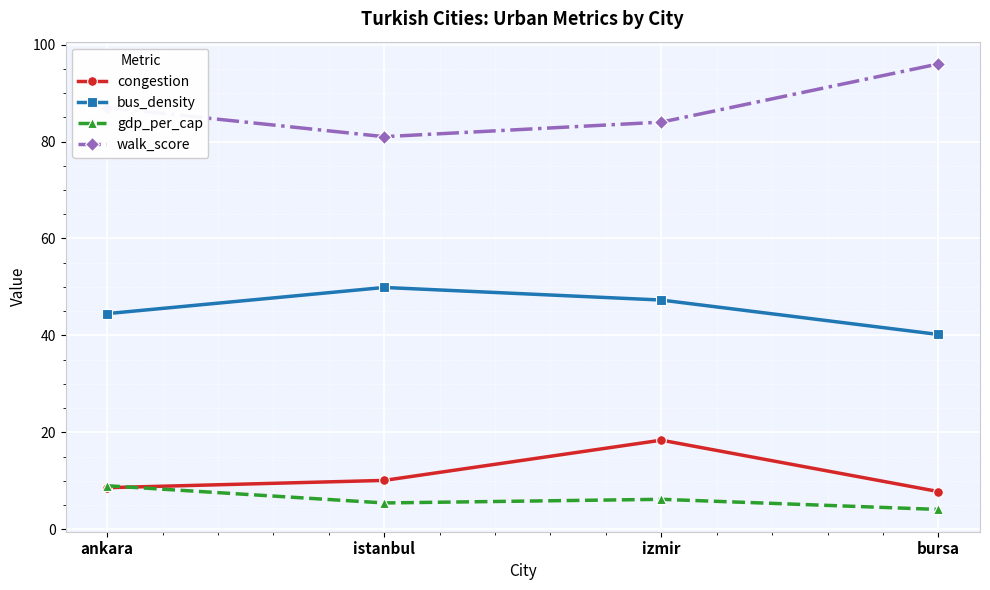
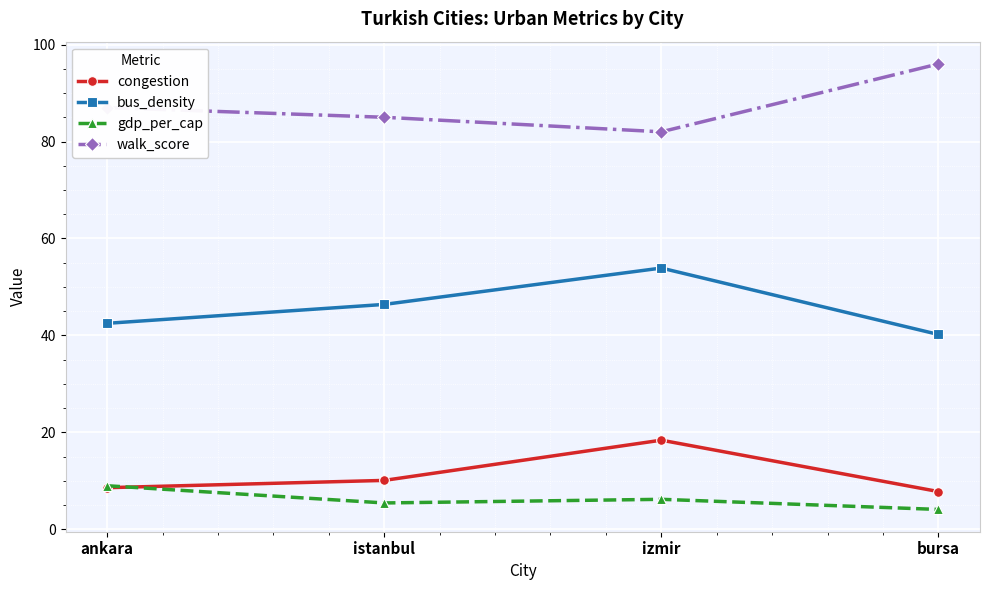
bus_density, ankara: 45 -> 43
bus_density, istanbul: 50 -> 46
walk_score, istanbul: 81 -> 85
bus_density, izmir: 47 -> 54
walk_score, izmir: 84 -> 82
